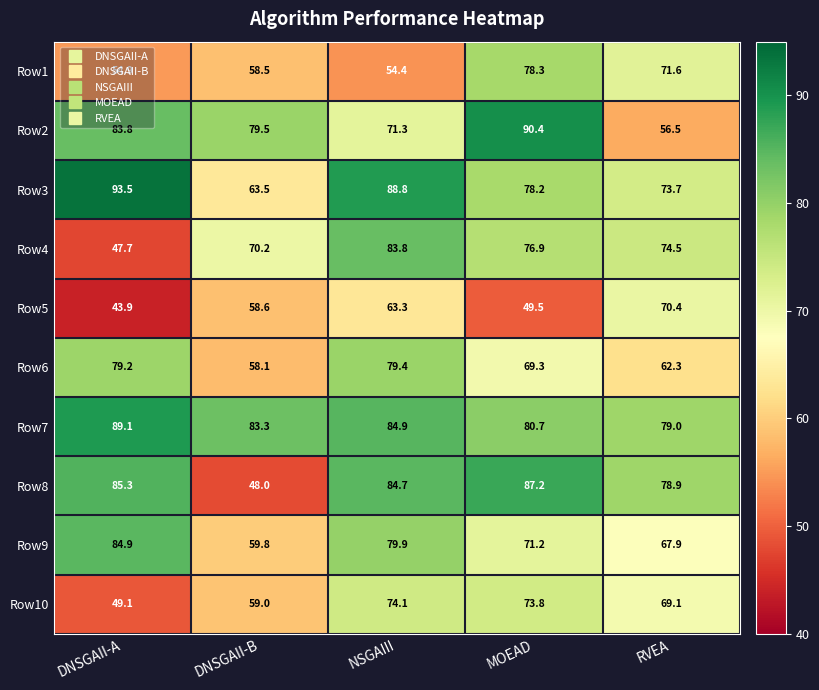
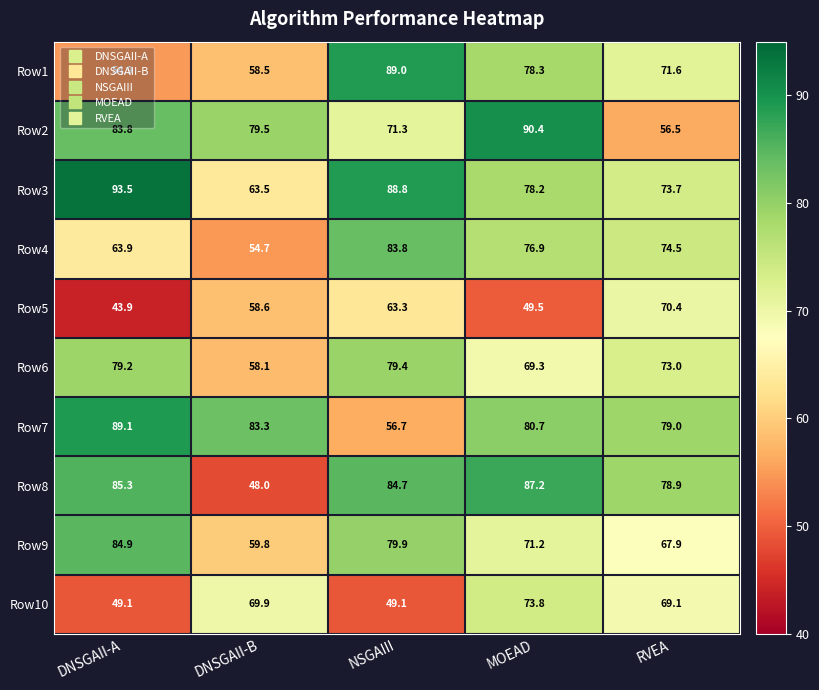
Row1, NSGAIII: 54.4 -> 89.0
Row4, DNSGAII-A: 47.7 -> 63.9
Row4, DNSGAII-B: 70.2 -> 54.7
Row6, RVEA: 62.3 -> 73.0
Row7, NSGAIII: 84.9 -> 56.7
Row10, DNSGAII-B: 59.0 -> 69.9
Row10, NSGAIII: 74.1 -> 49.1
